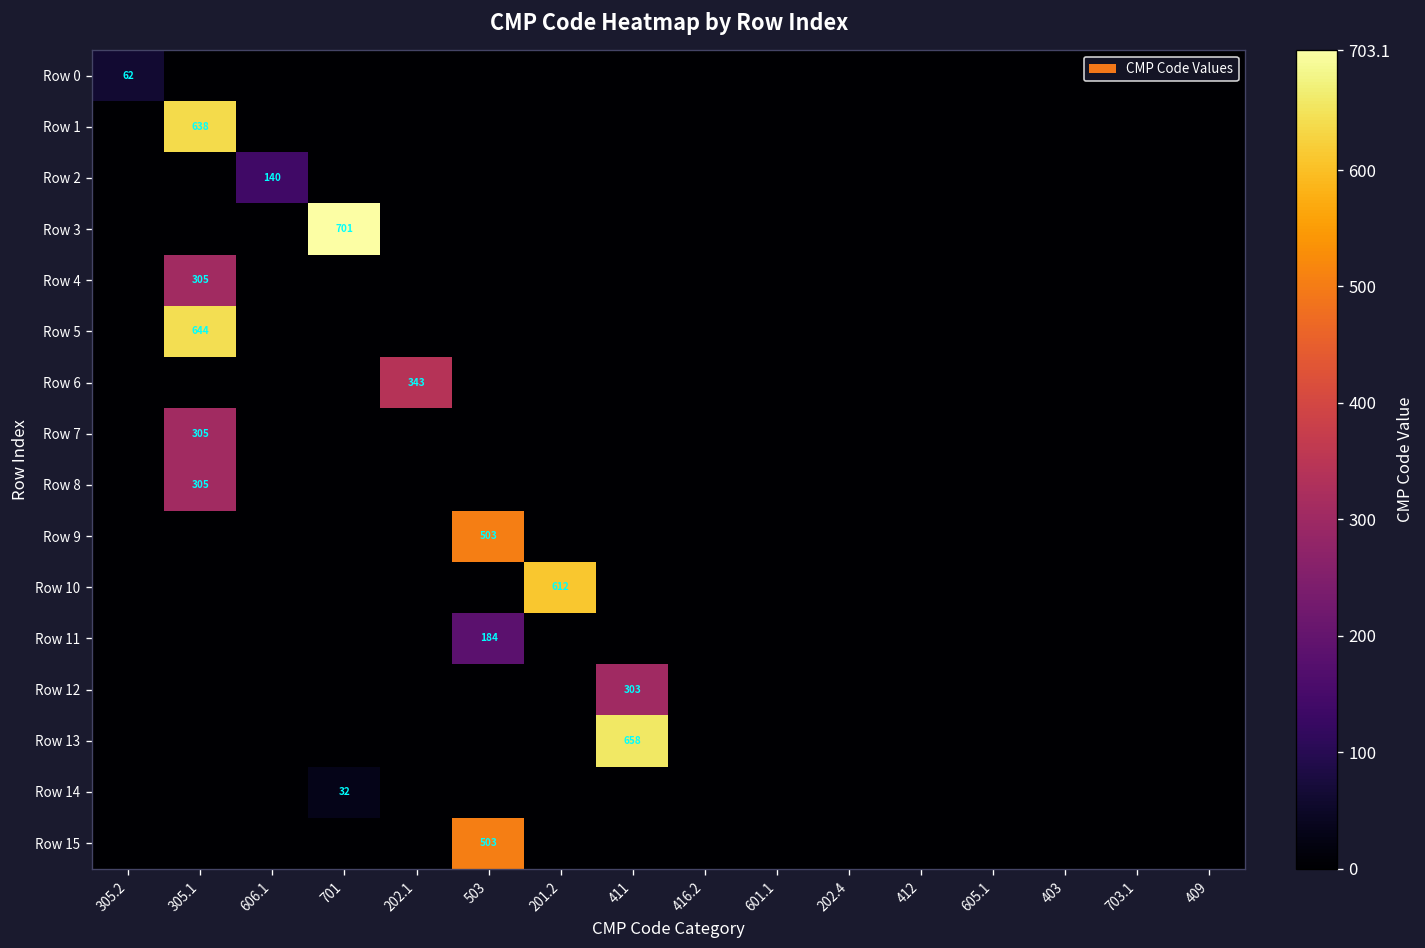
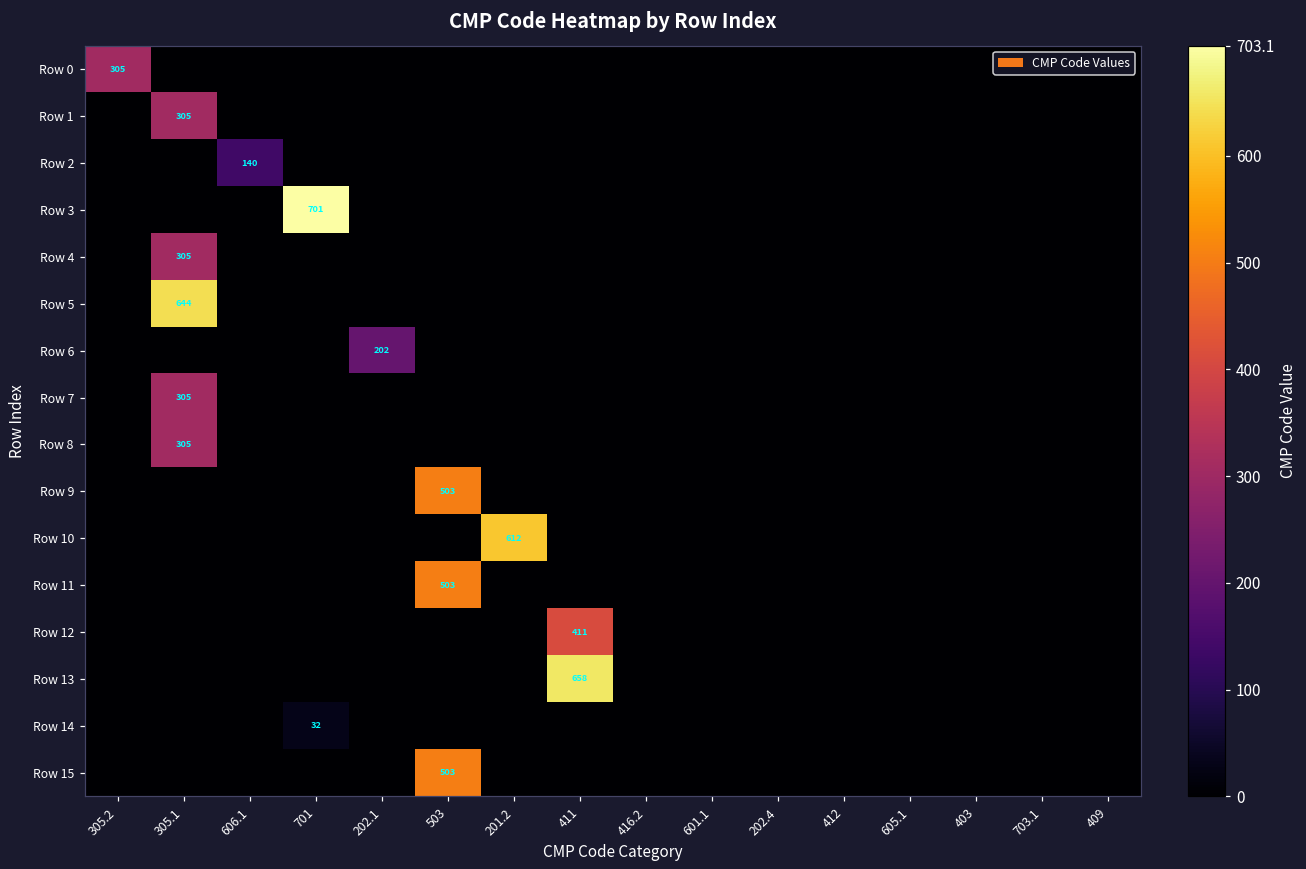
Row 0, 305.2: 62 -> 305
Row 1, 305.1: 638 -> 305
Row 6, 202.1: 343 -> 202
Row 11, 503: 184 -> 503
Row 12, 411: 303 -> 411
